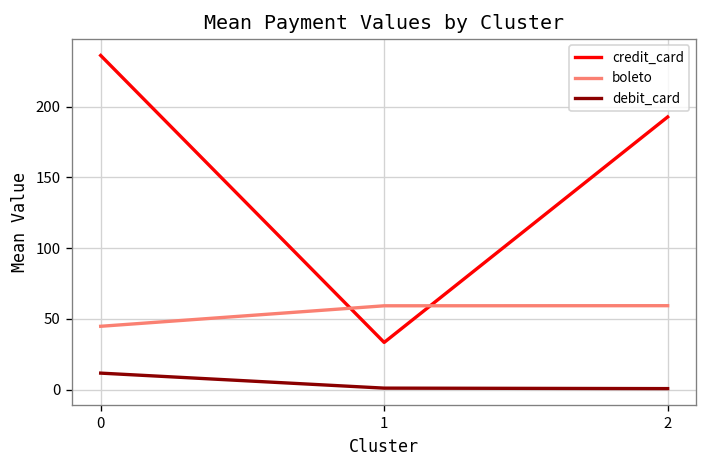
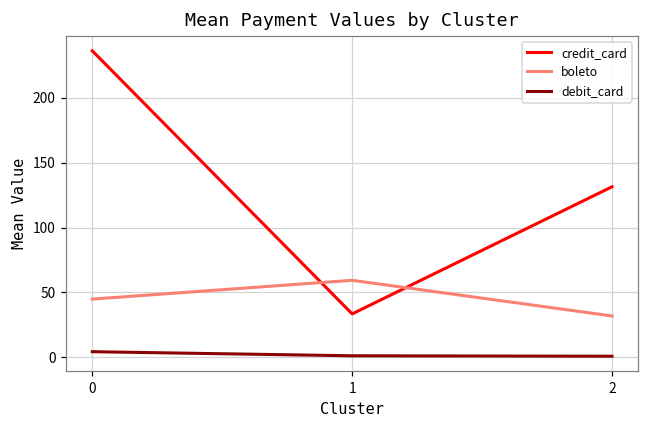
debit_card, 0: 12 -> 4
credit_card, 2: 193 -> 131
boleto, 2: 59 -> 32
